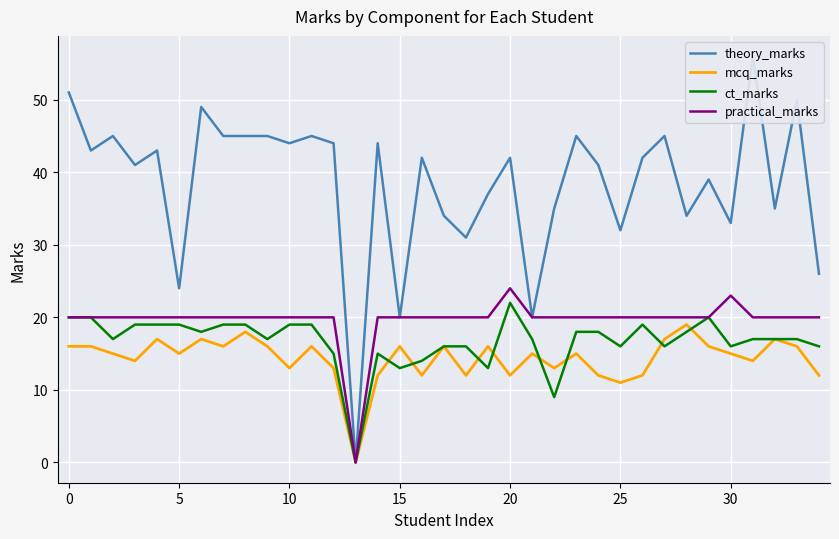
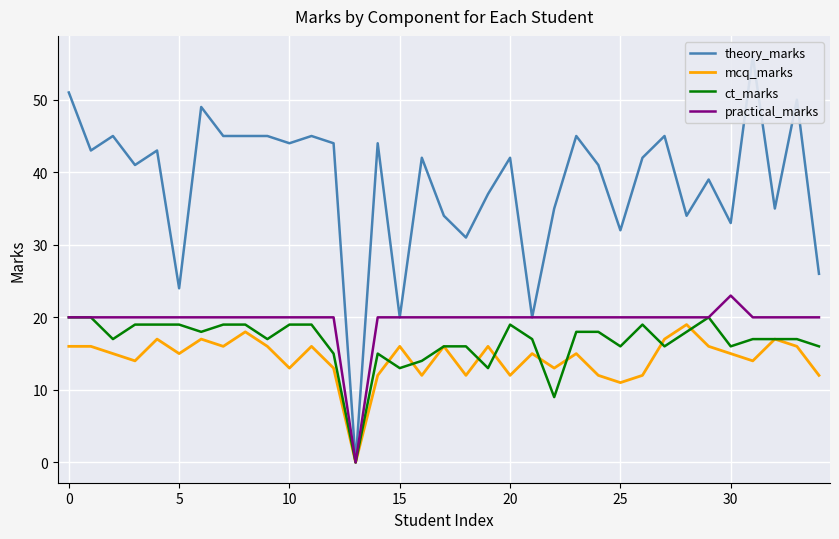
ct_marks, 20: 22 -> 19
practical_marks, 20: 24 -> 20
